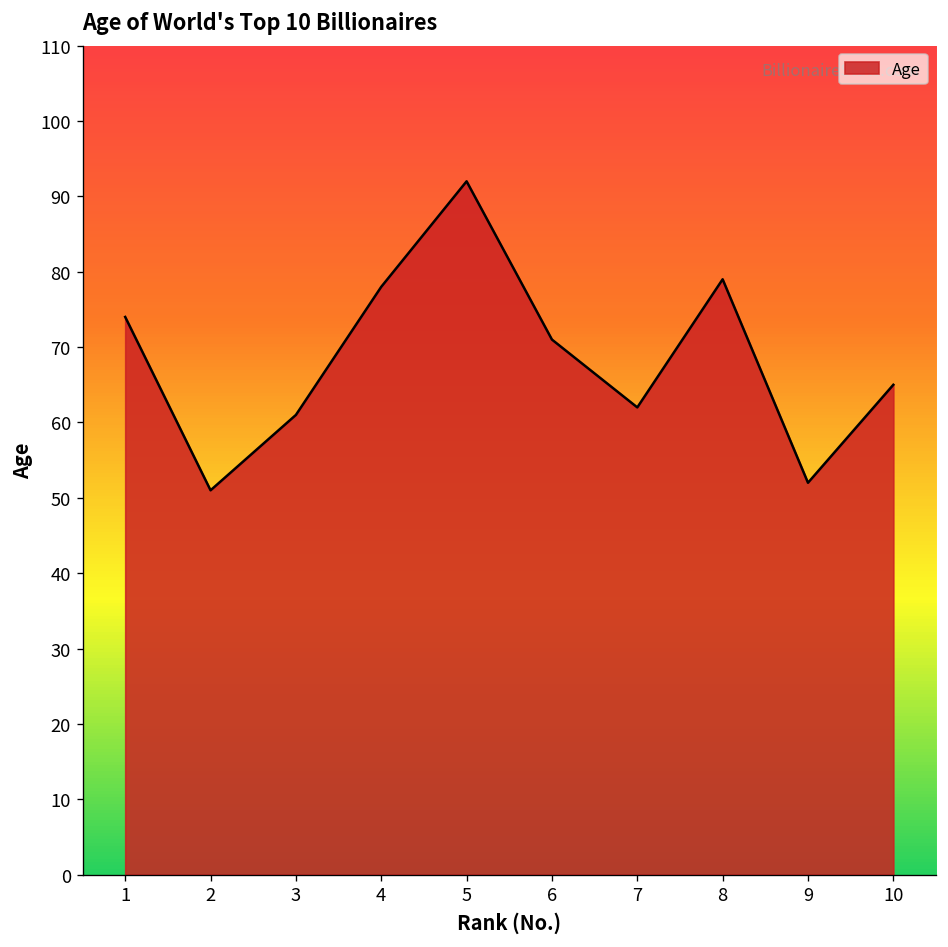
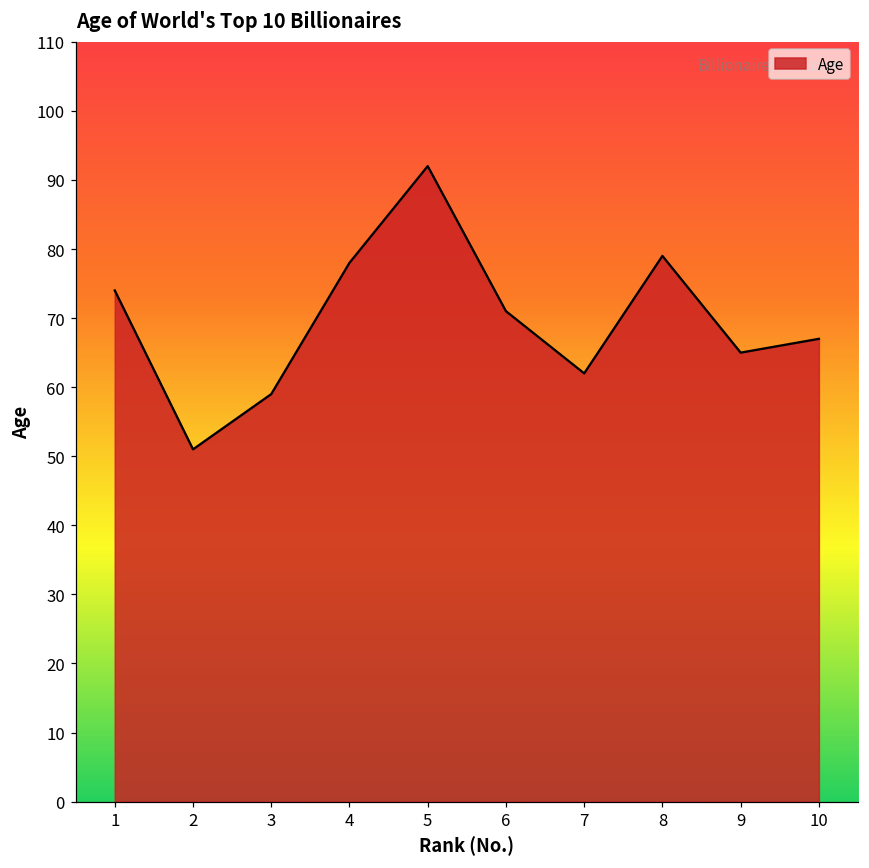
3: 61 -> 59
9: 52 -> 65
10: 65 -> 67
